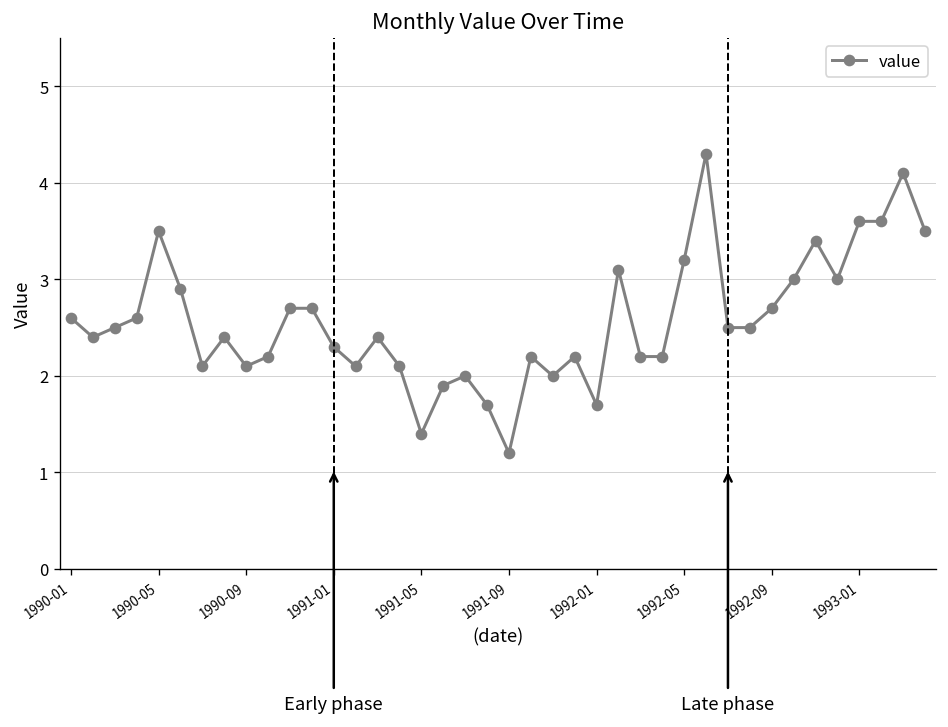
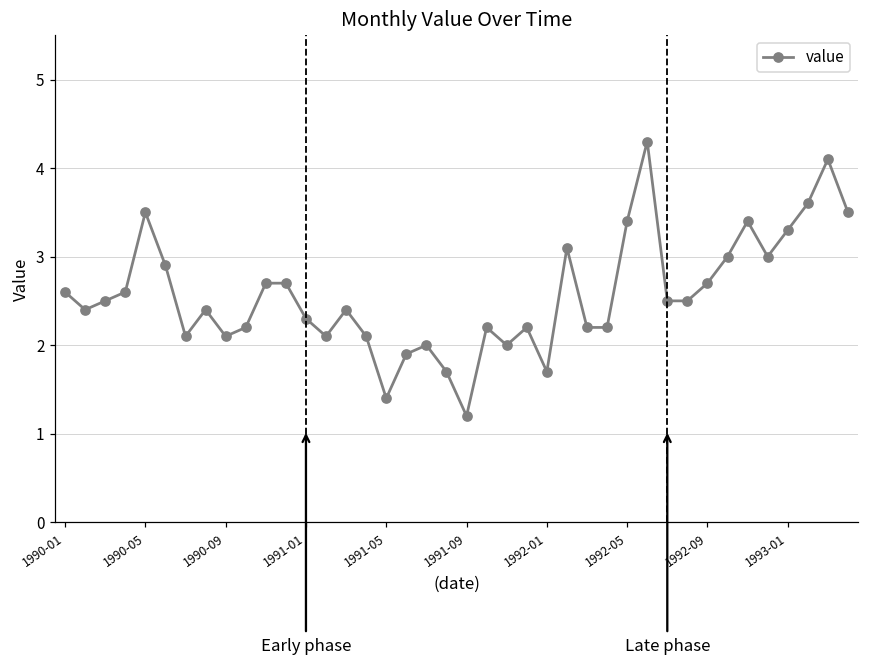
1992-05: 3.2 -> 3.4
1993-01: 3.6 -> 3.3
